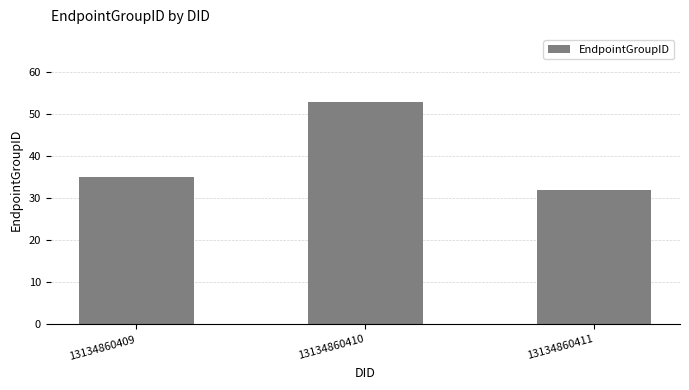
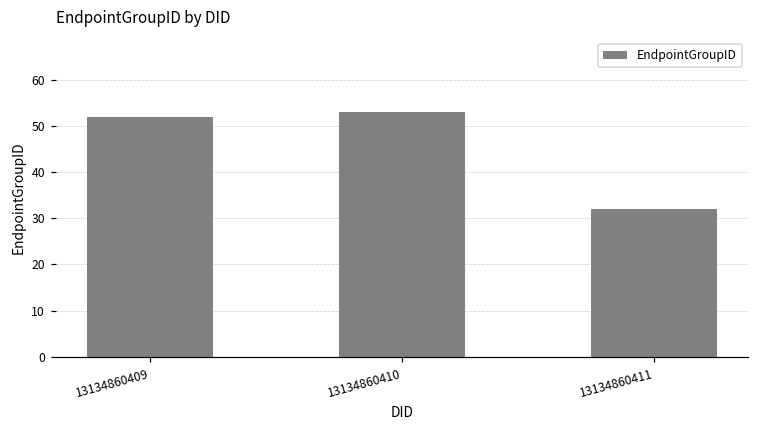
13134860409: 35 -> 52
